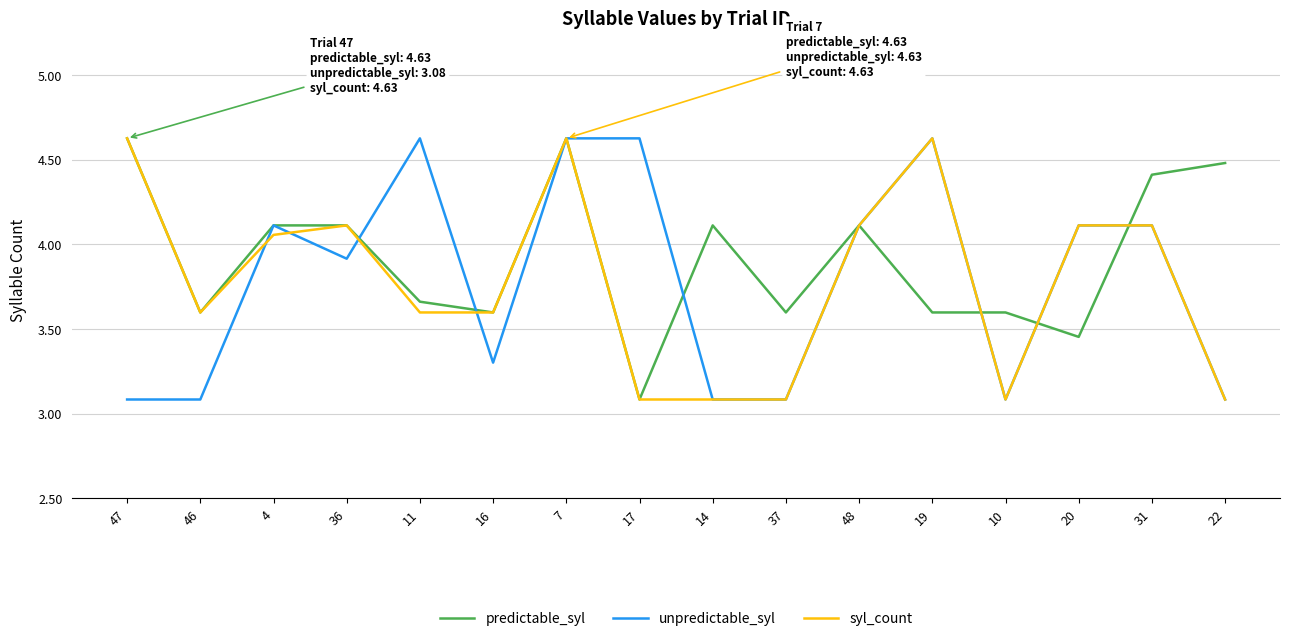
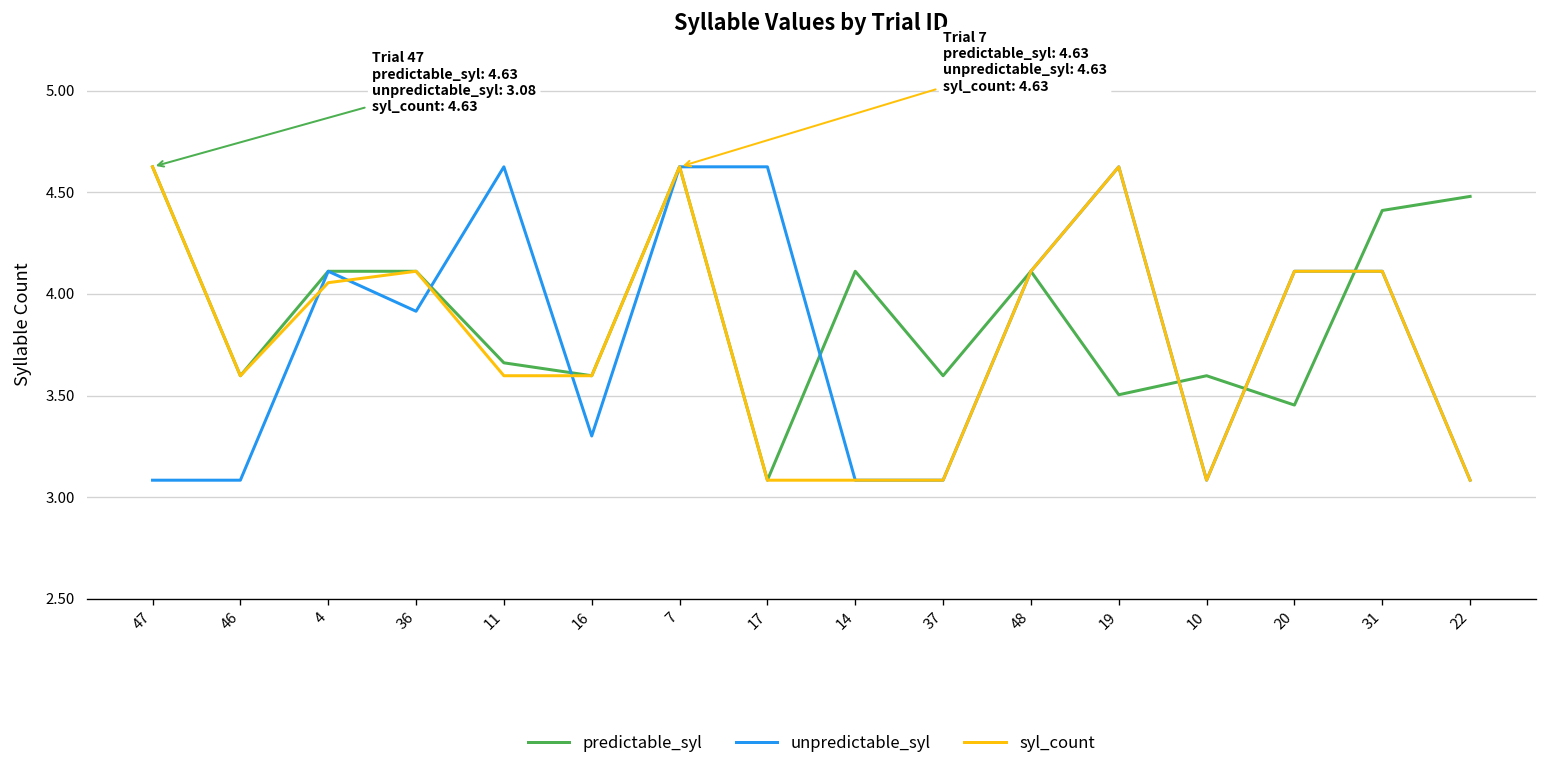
predictable_syl, 19: 3.60 -> 3.50
